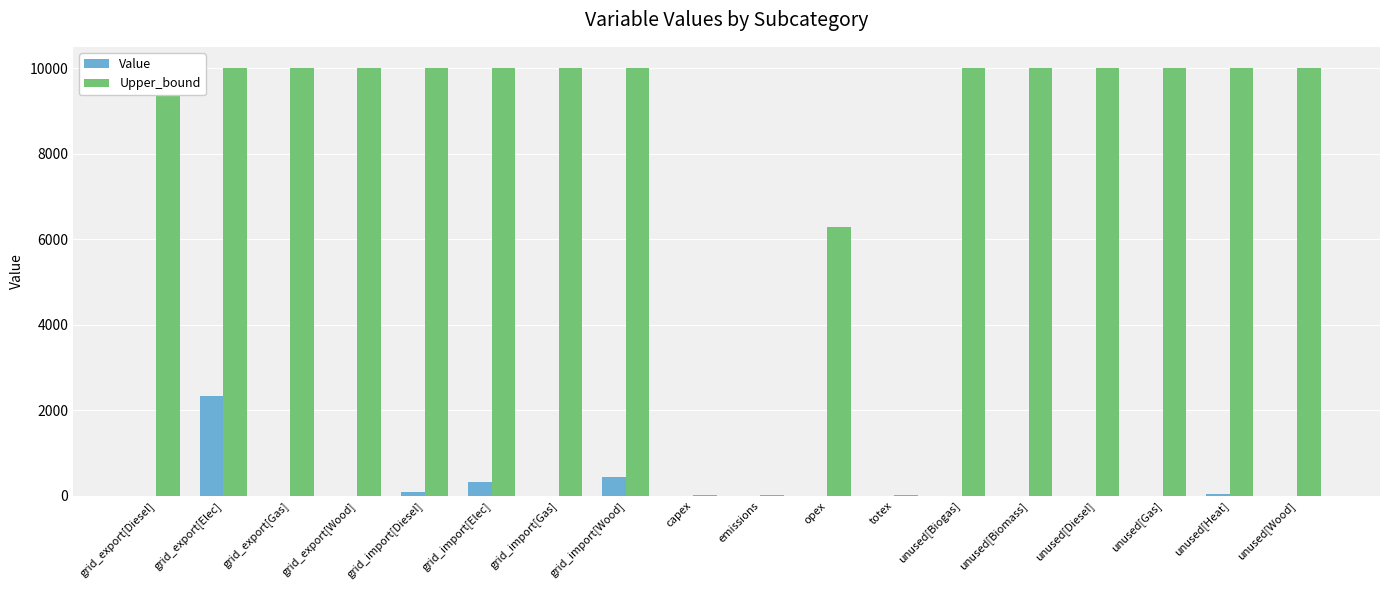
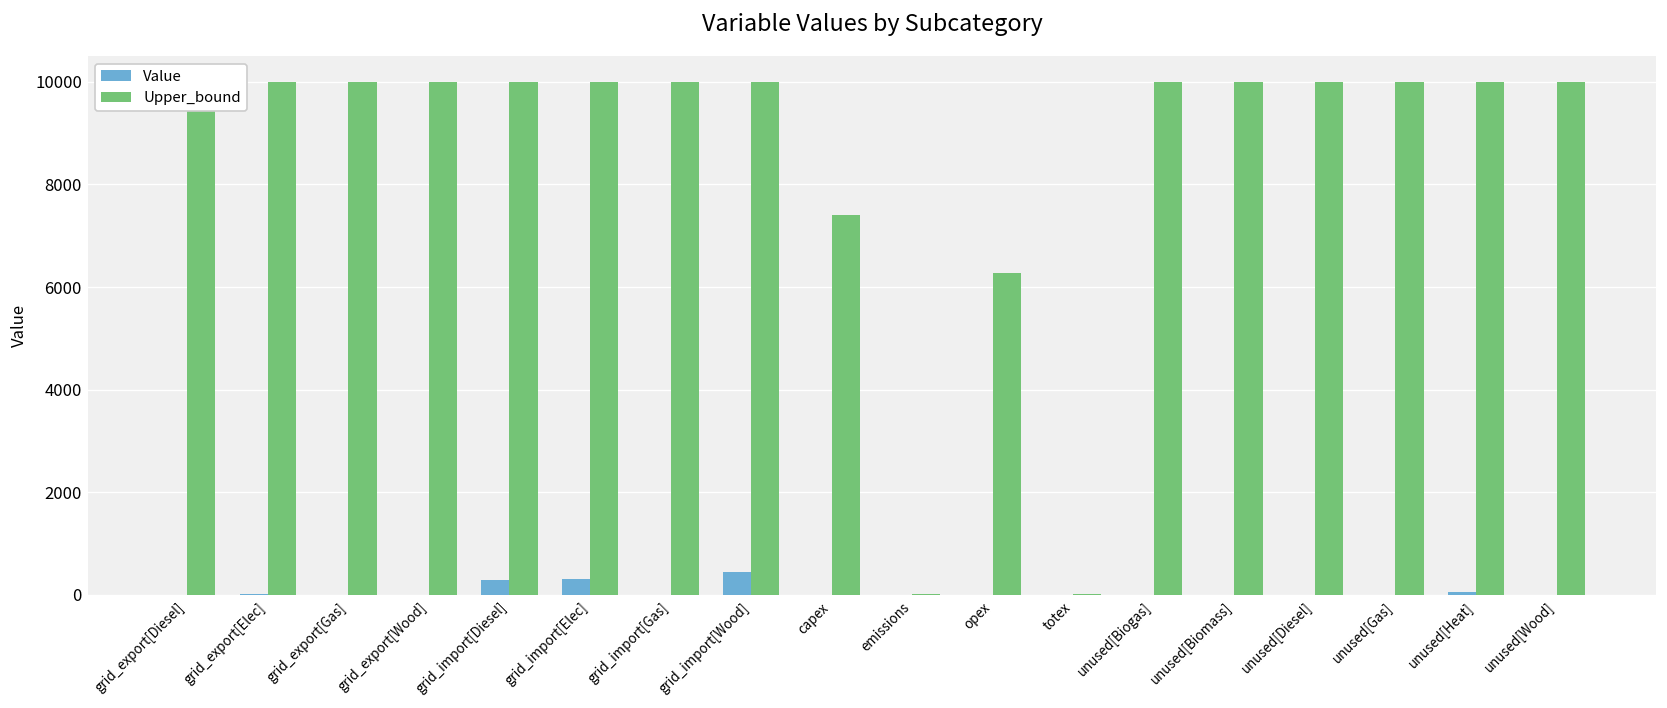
Value, grid_export[Elec]: 2300 -> 0
Value, grid_import[Diesel]: 100 -> 300
Upper_bound, capex: 0 -> 7400
